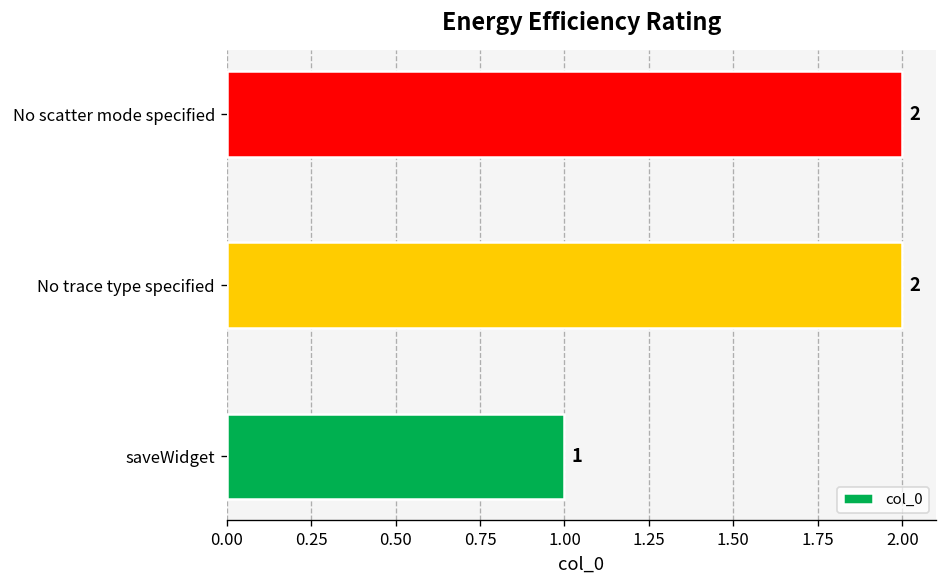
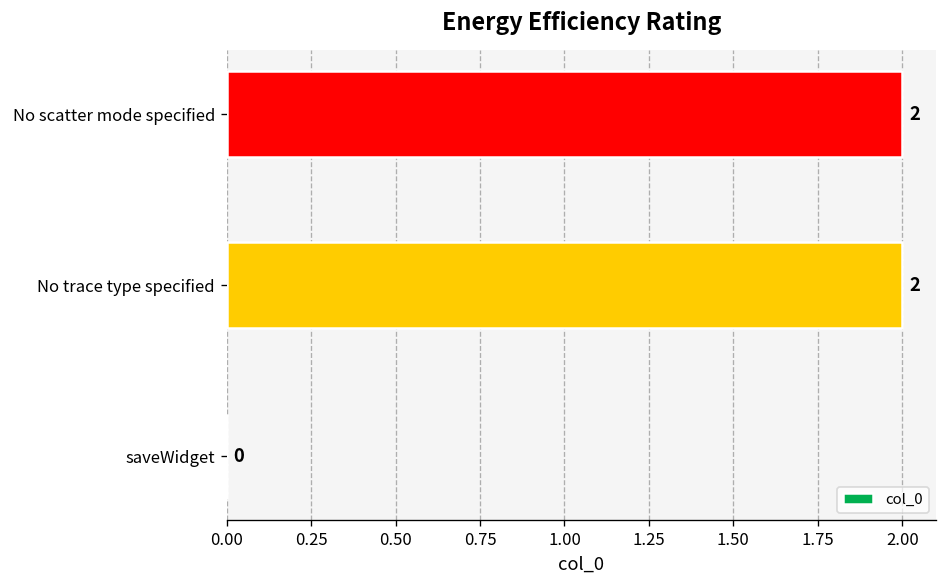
saveWidget: 1 -> 0
